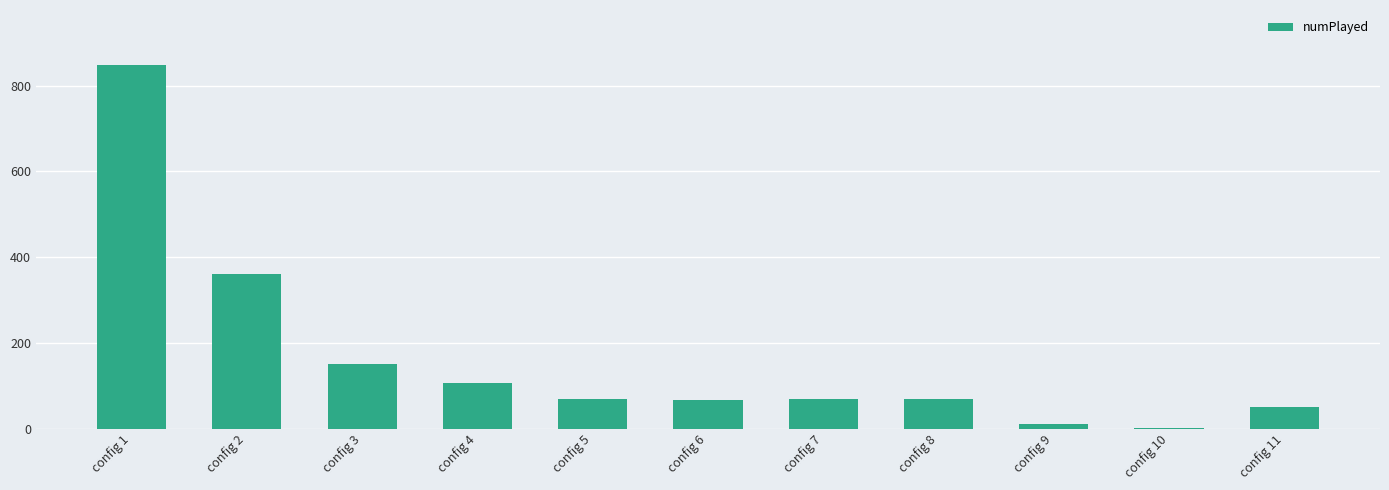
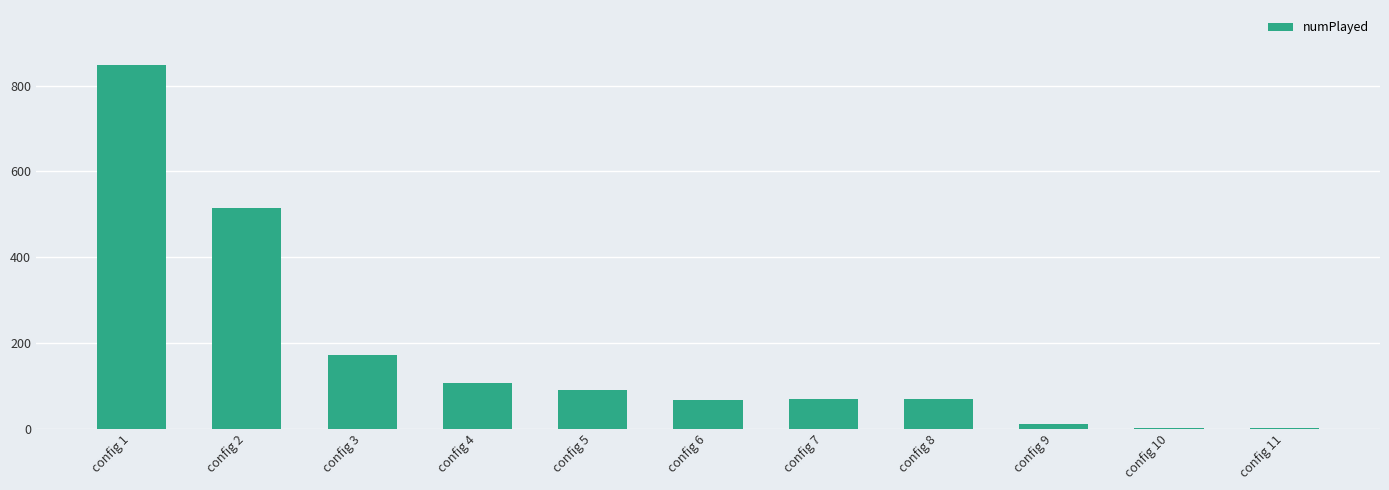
config 2: 360 -> 520
config 3: 150 -> 170
config 5: 70 -> 90
config 11: 50 -> 0
